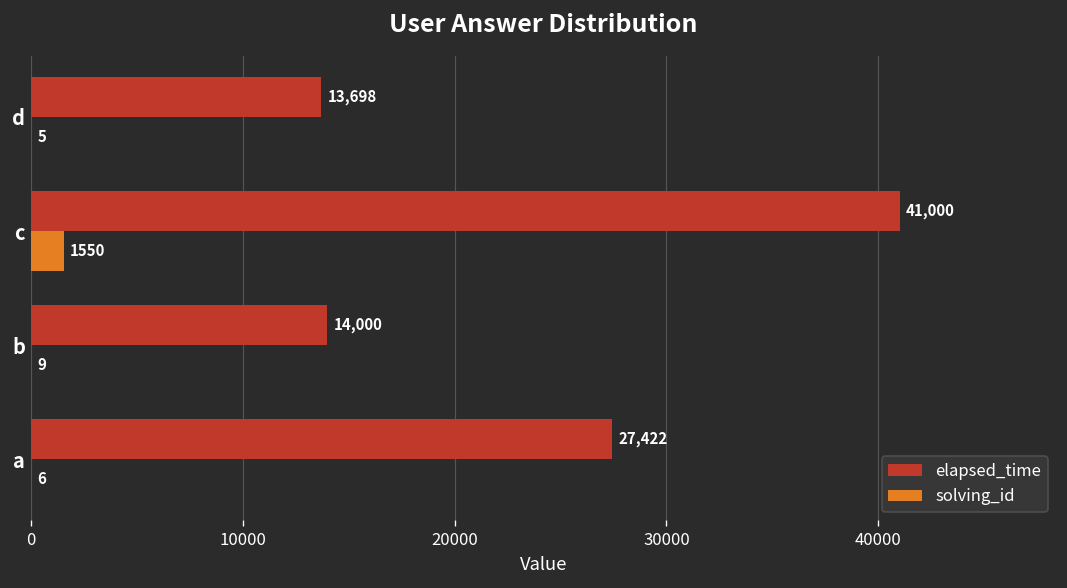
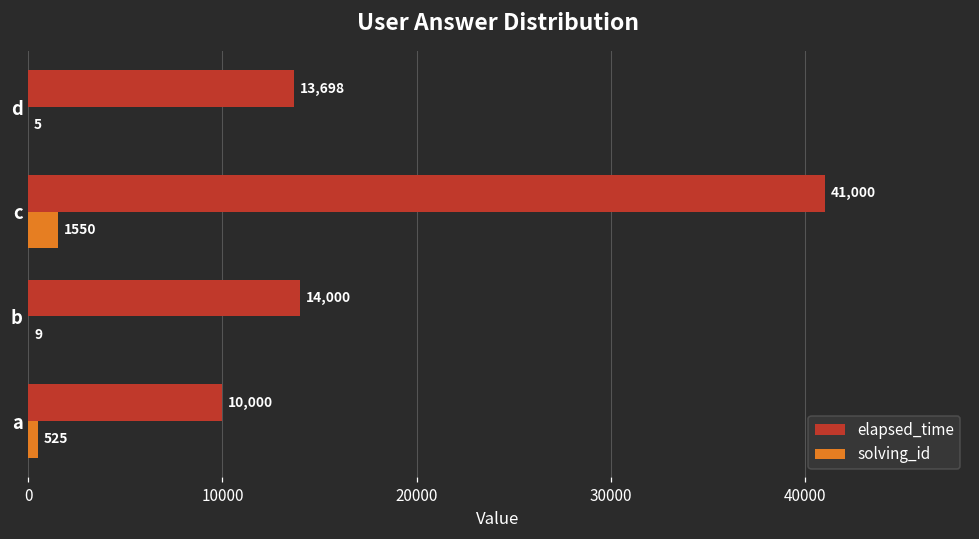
elapsed_time, a: 27,422 -> 10,000
solving_id, a: 6 -> 525
